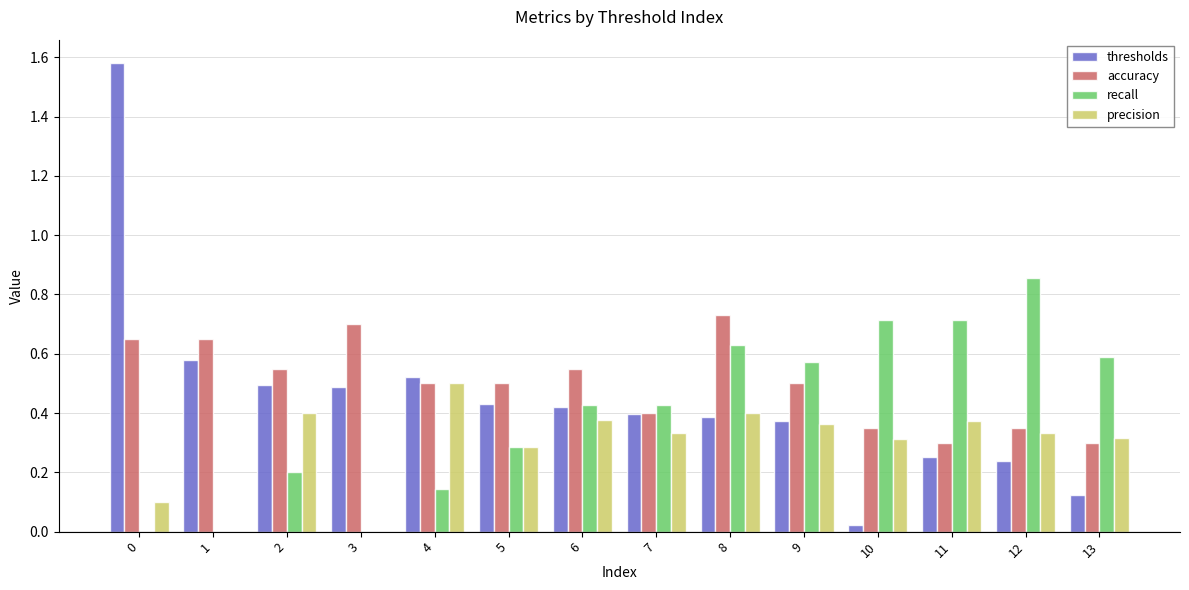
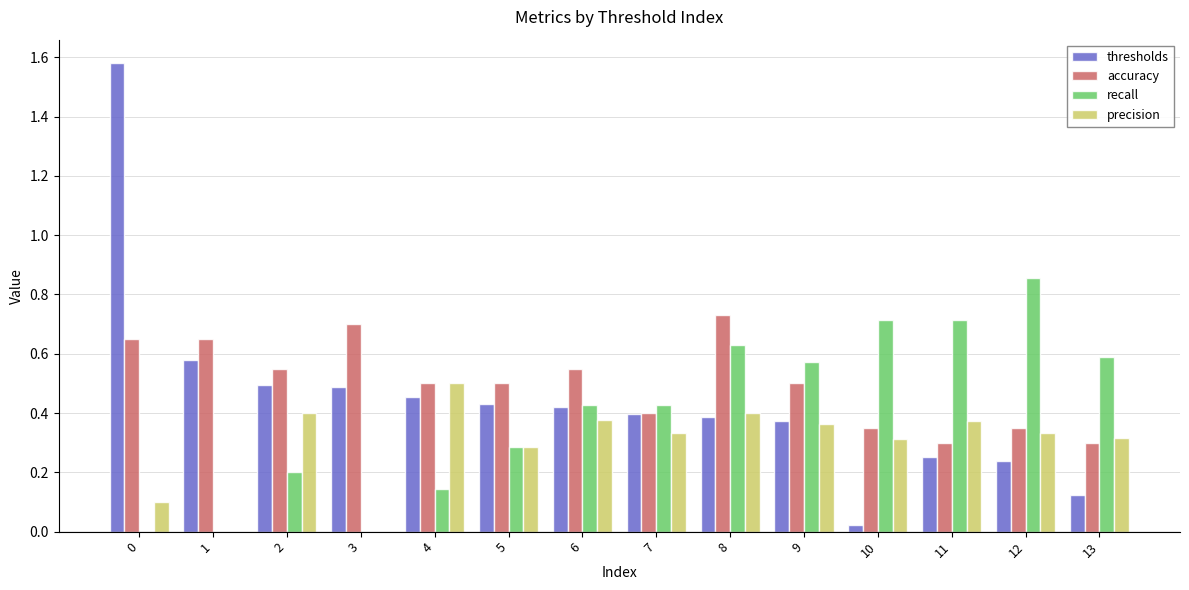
thresholds, 4: 0.52 -> 0.46
